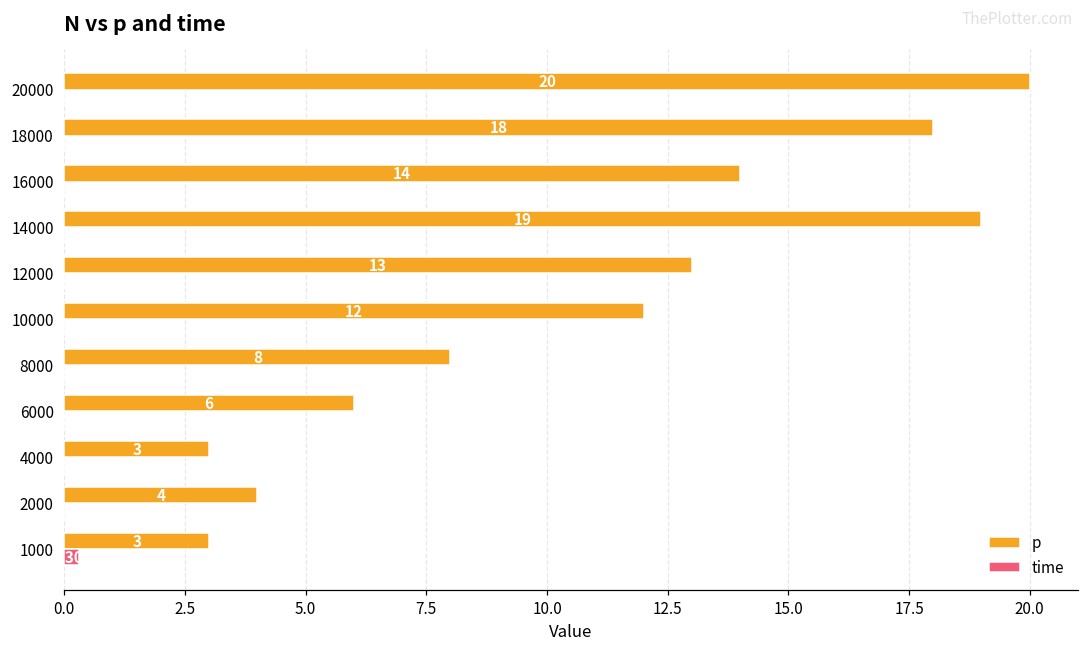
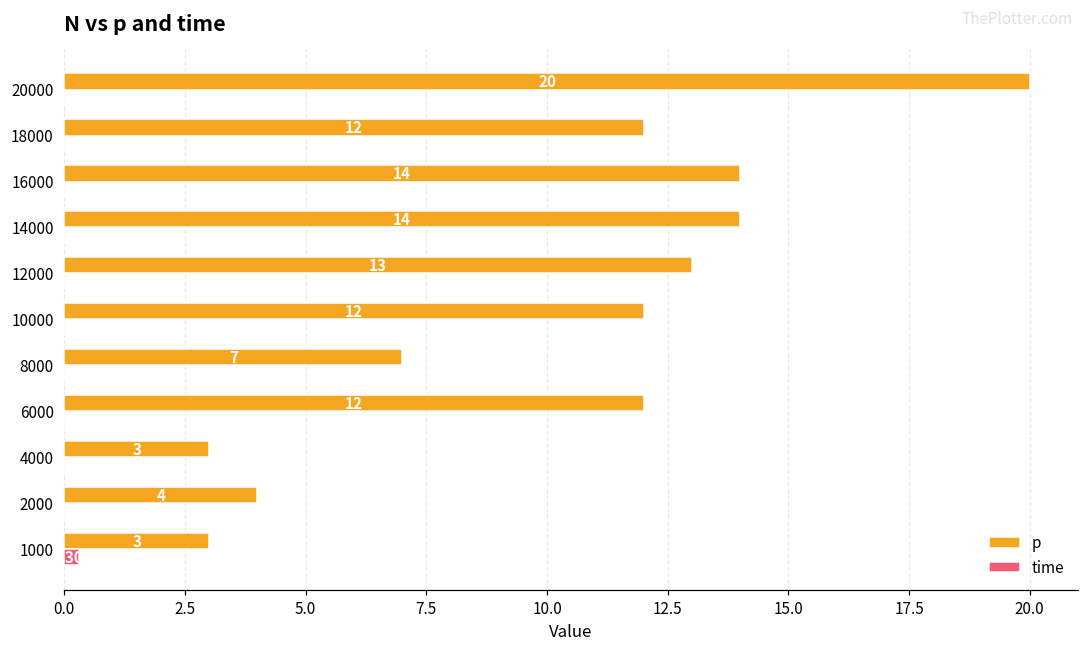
p, 18000: 18 -> 12
p, 14000: 19 -> 14
p, 8000: 8 -> 7
p, 6000: 6 -> 12
